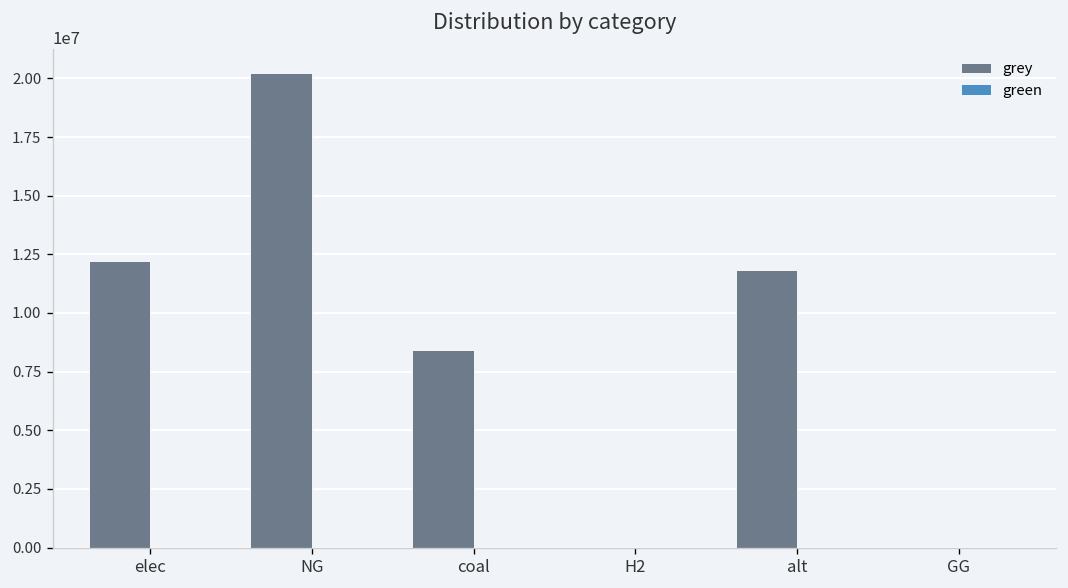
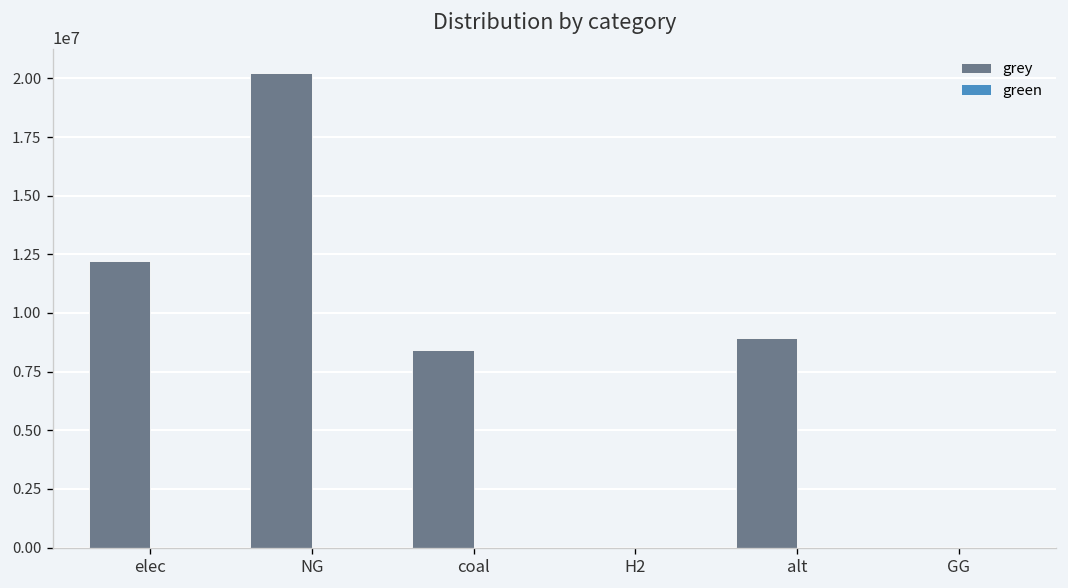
grey, alt: 11800000 -> 8900000
